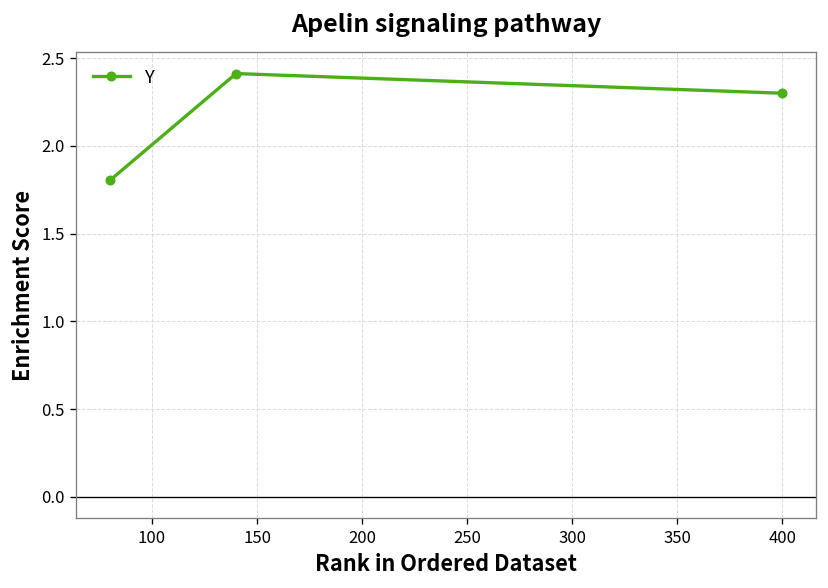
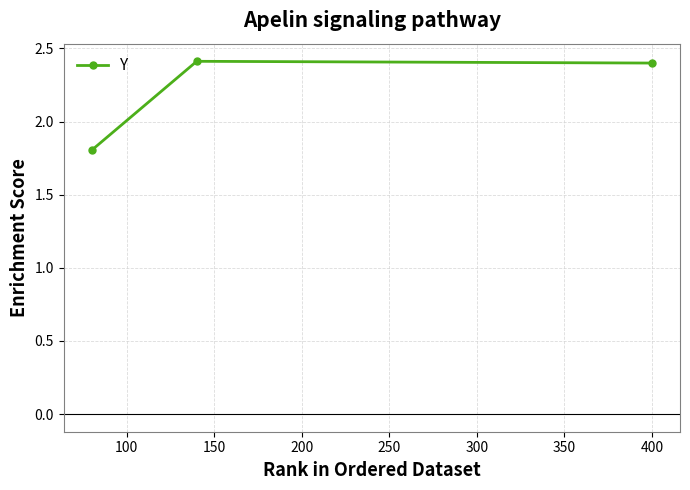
400: 2.3 -> 2.4
